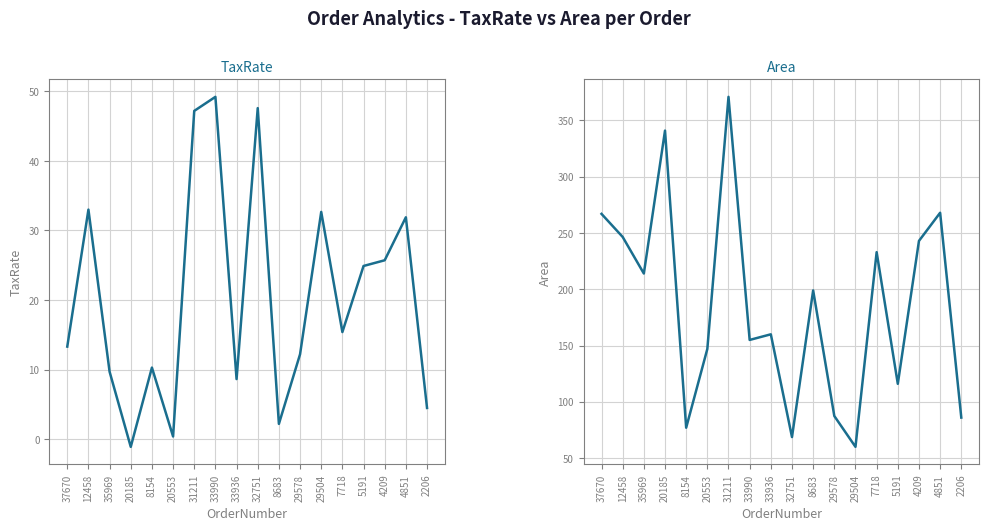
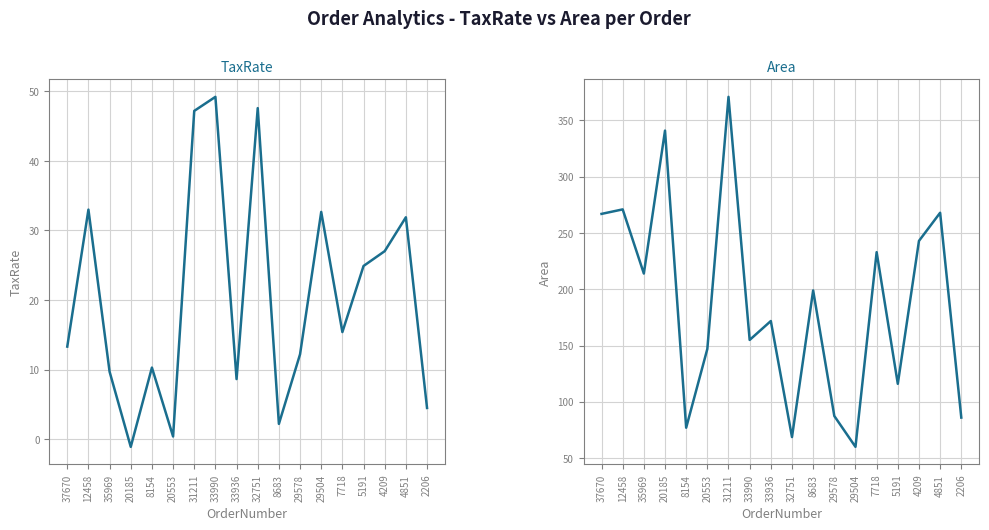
TaxRate, 4209: 26 -> 27
Area, 12458: 247 -> 271
Area, 33936: 160 -> 172
